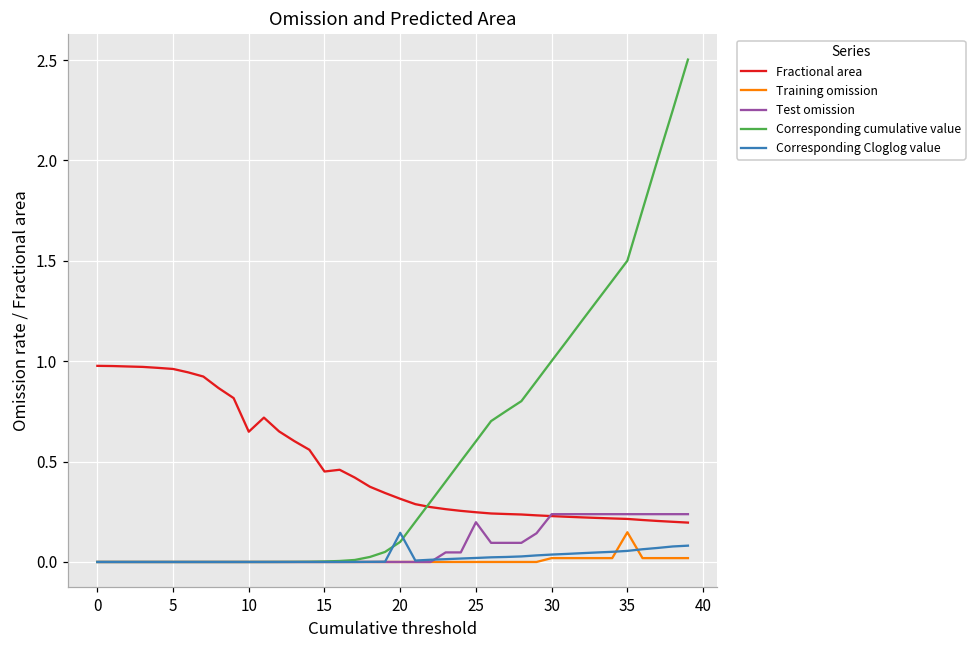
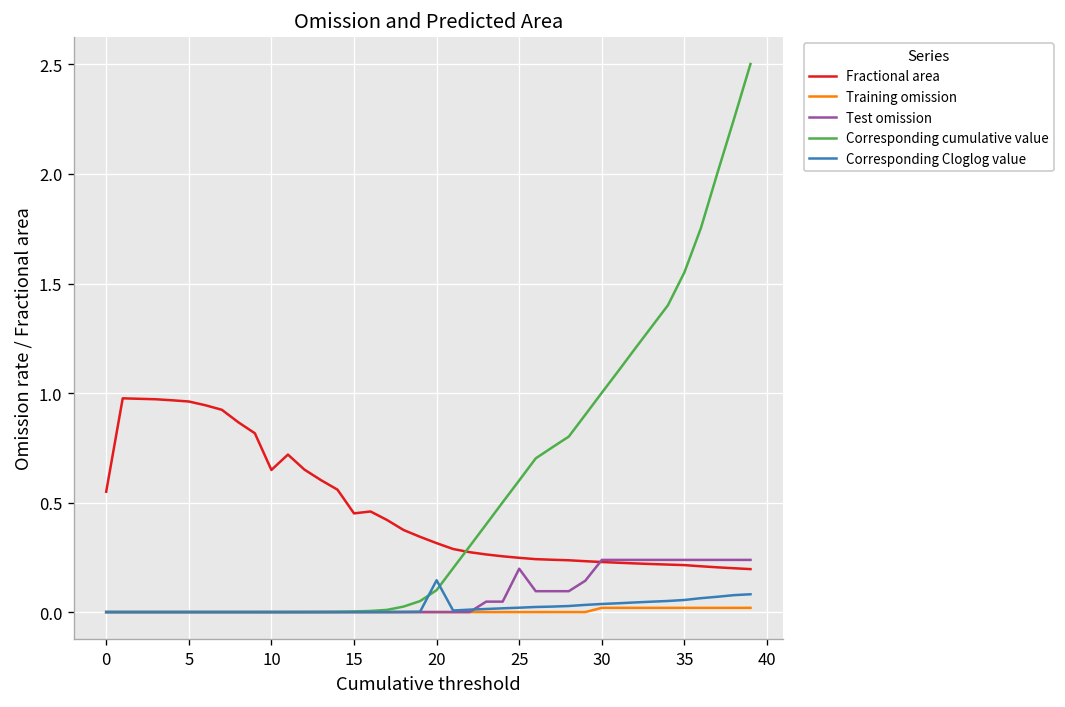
Fractional area, 0: 0.98 -> 0.55
Training omission, 35: 0.15 -> 0.02
Corresponding cumulative value, 35: 1.50 -> 1.55
